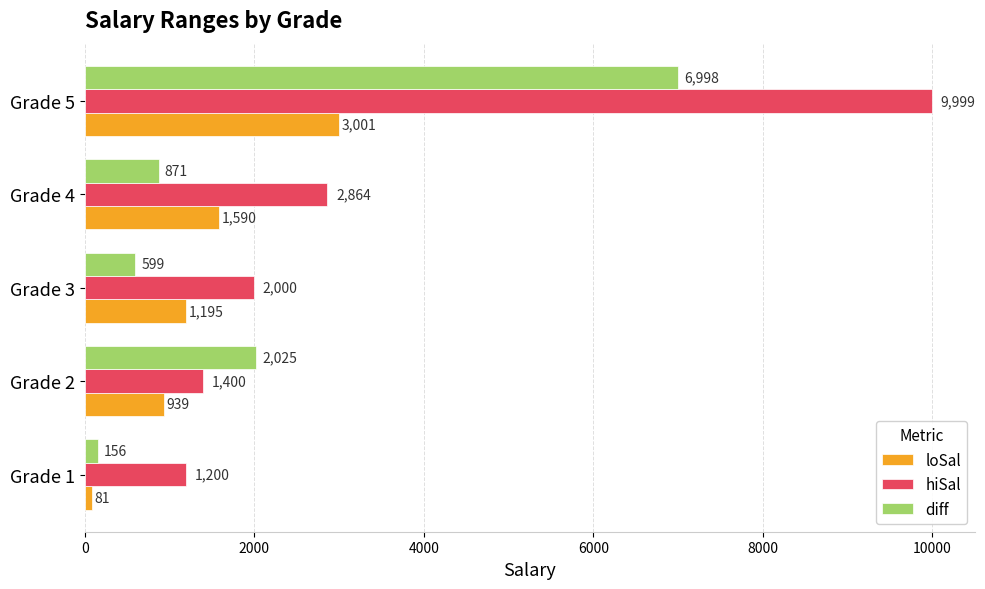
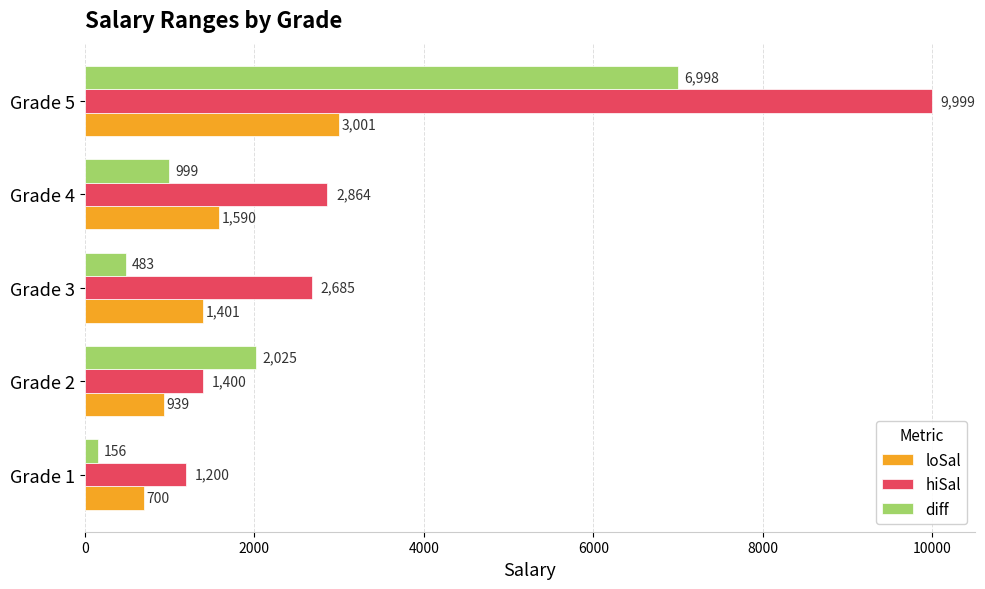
diff, Grade 4: 871 -> 999
diff, Grade 3: 599 -> 483
hiSal, Grade 3: 2,000 -> 2,685
loSal, Grade 3: 1,195 -> 1,401
loSal, Grade 1: 81 -> 700
